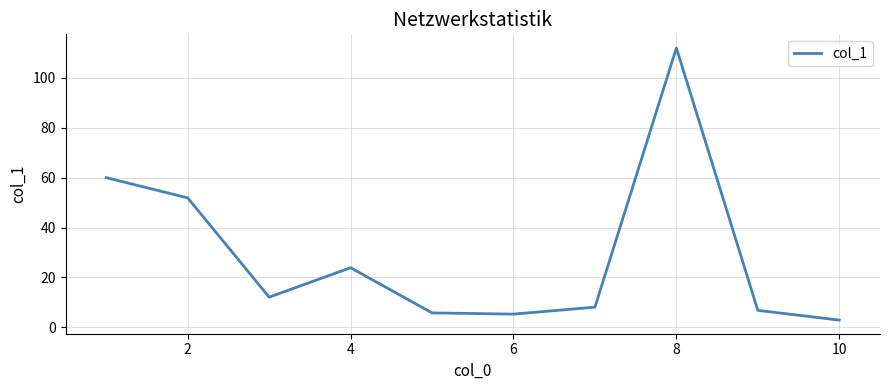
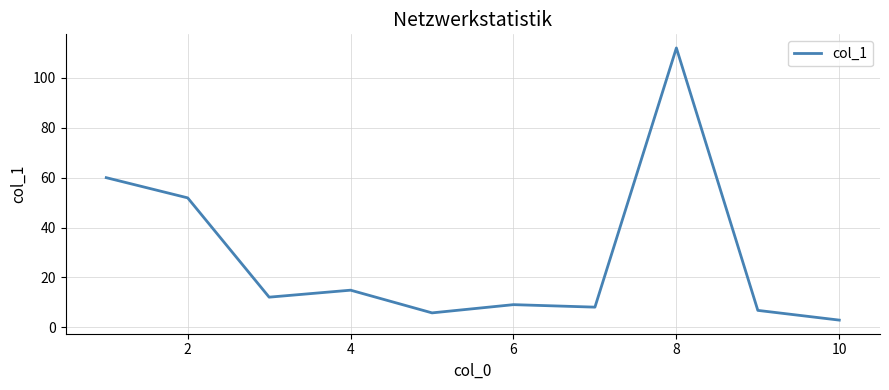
4: 24 -> 15
6: 5 -> 9
